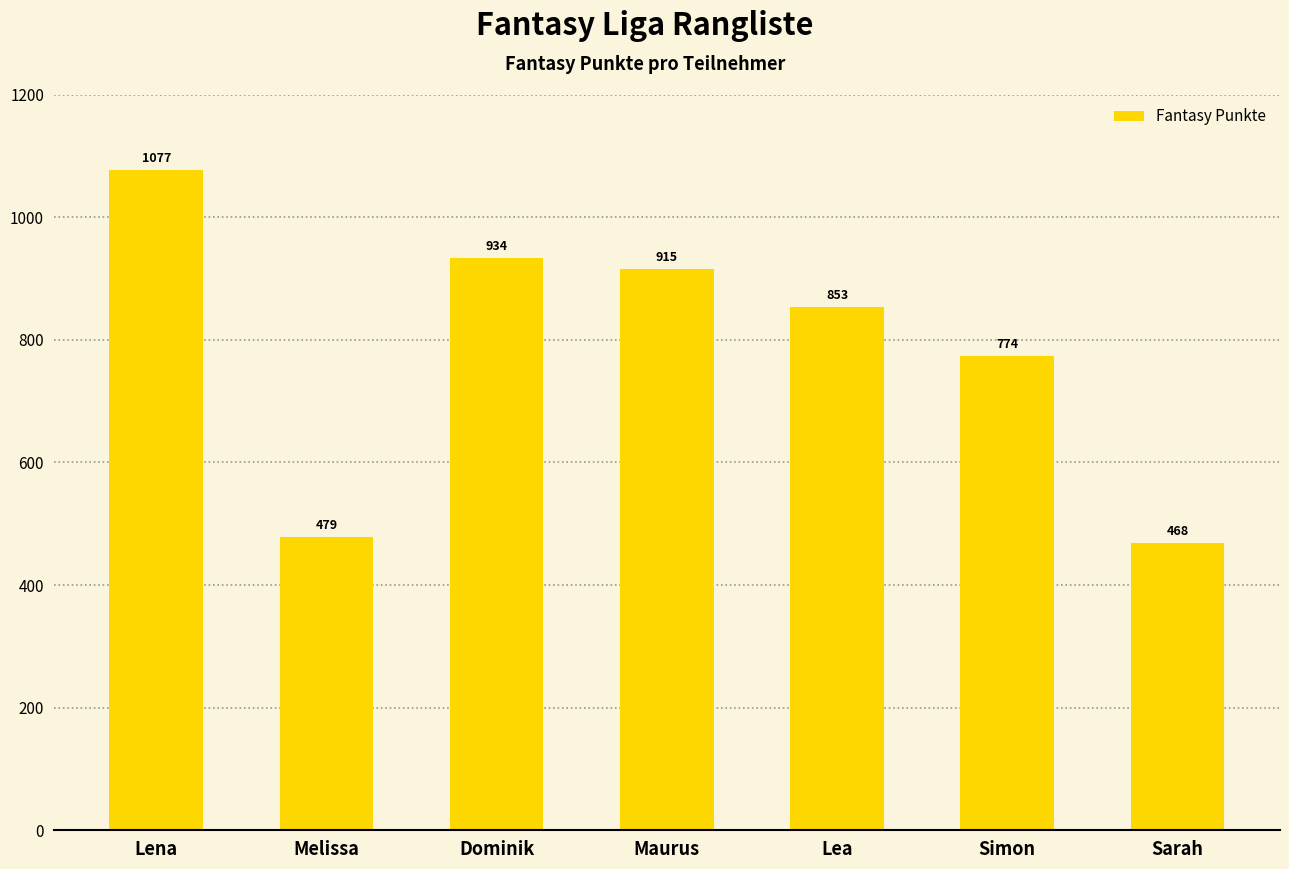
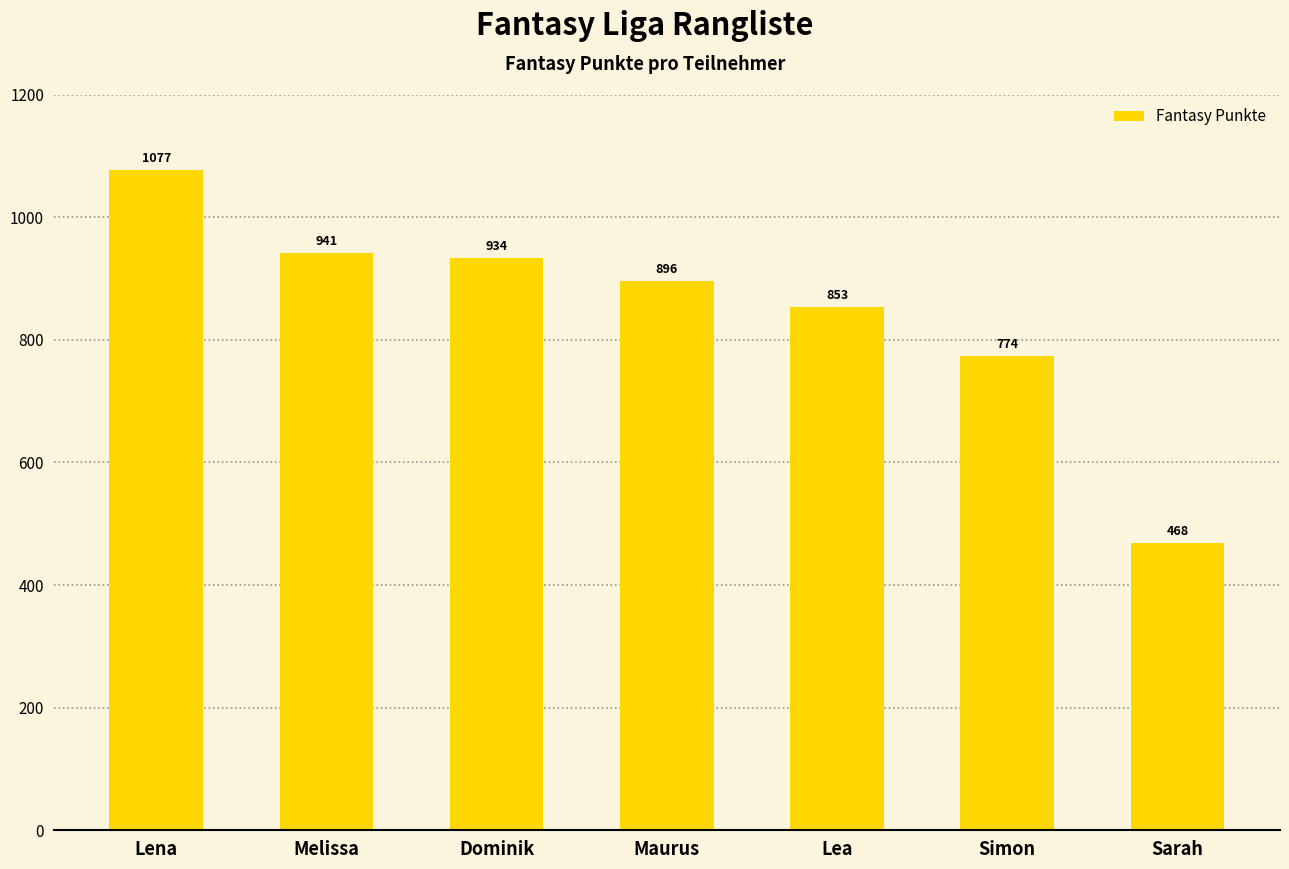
Melissa: 479 -> 941
Maurus: 915 -> 896
